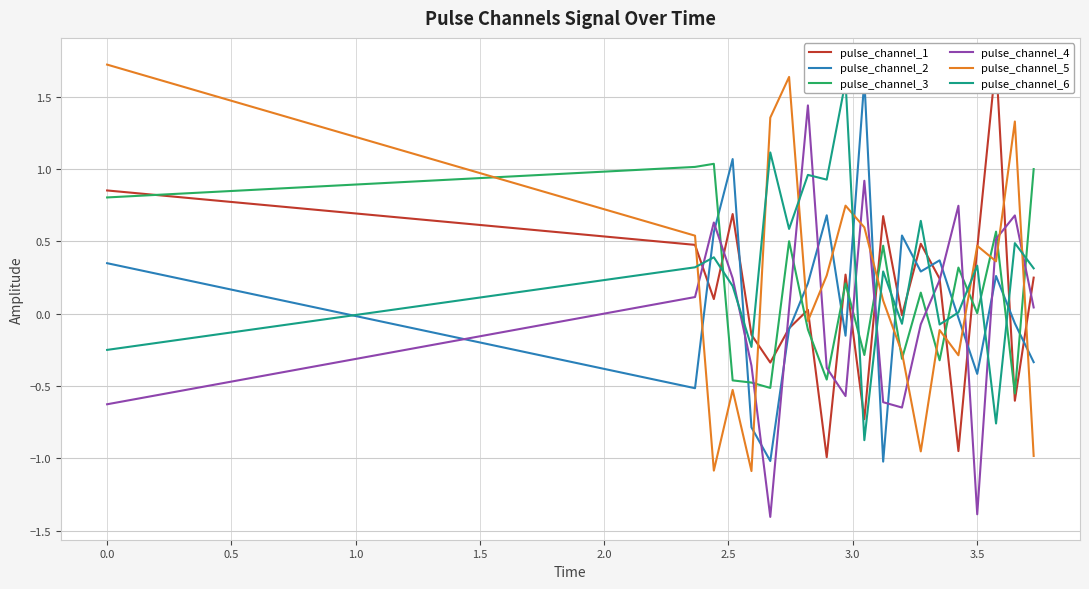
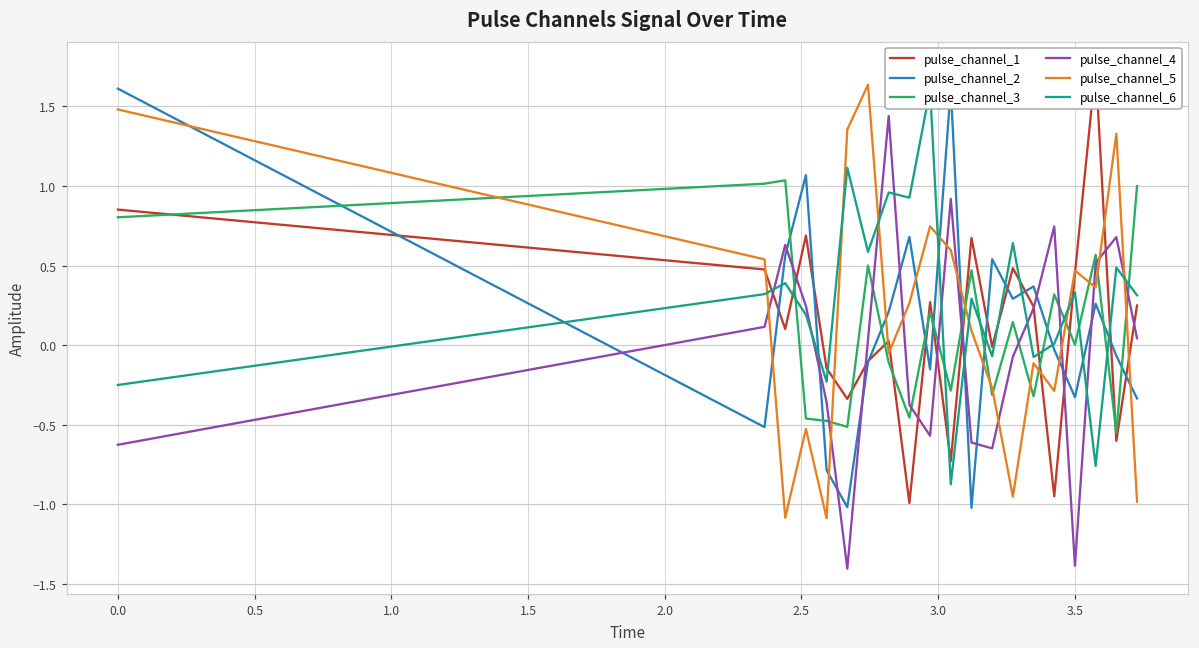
pulse_channel_2, 0.0: 0.35 -> 1.61
pulse_channel_5, 0.0: 1.72 -> 1.48
pulse_channel_2, 3.5: -0.42 -> -0.33
